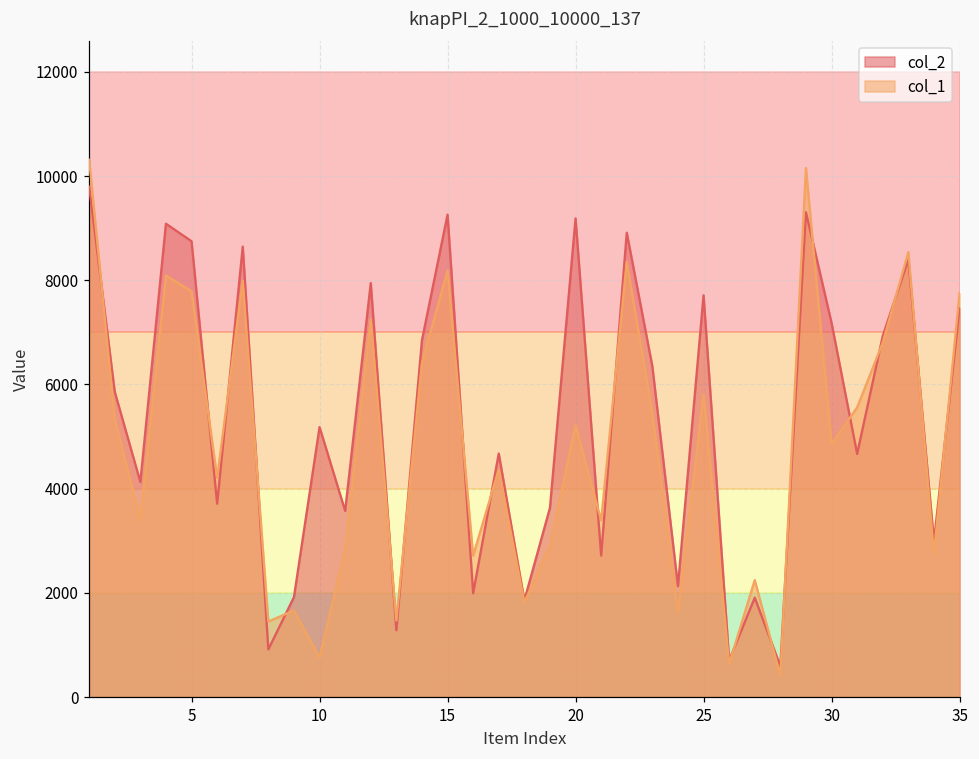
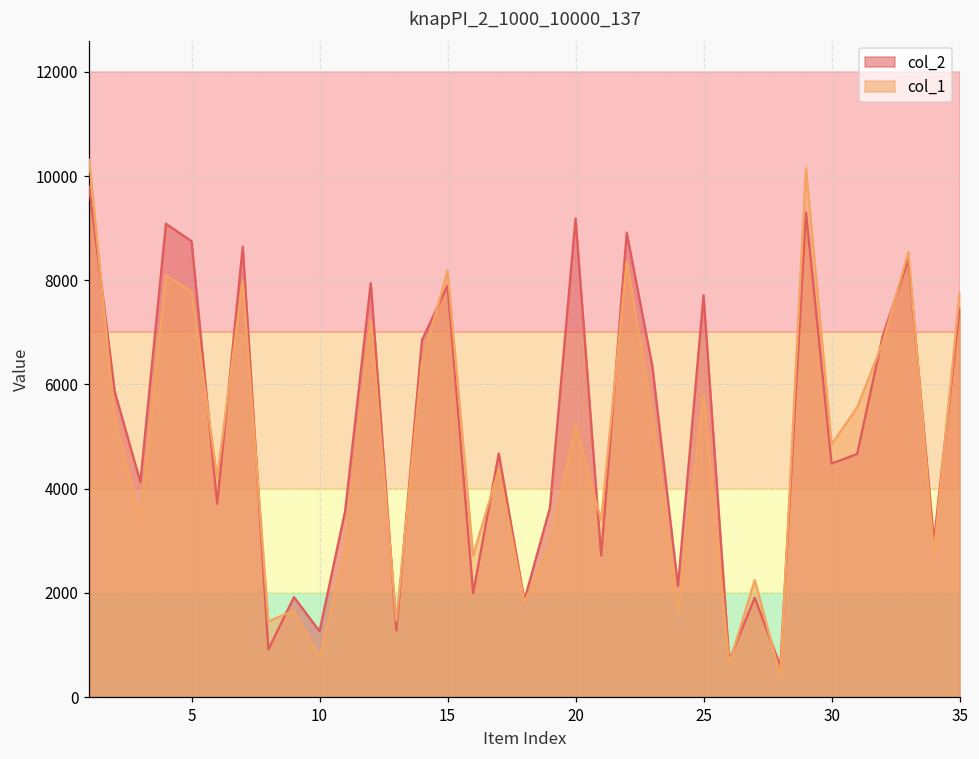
col_2, 10: 5200 -> 1300
col_2, 15: 9300 -> 7900
col_2, 30: 7200 -> 4500
